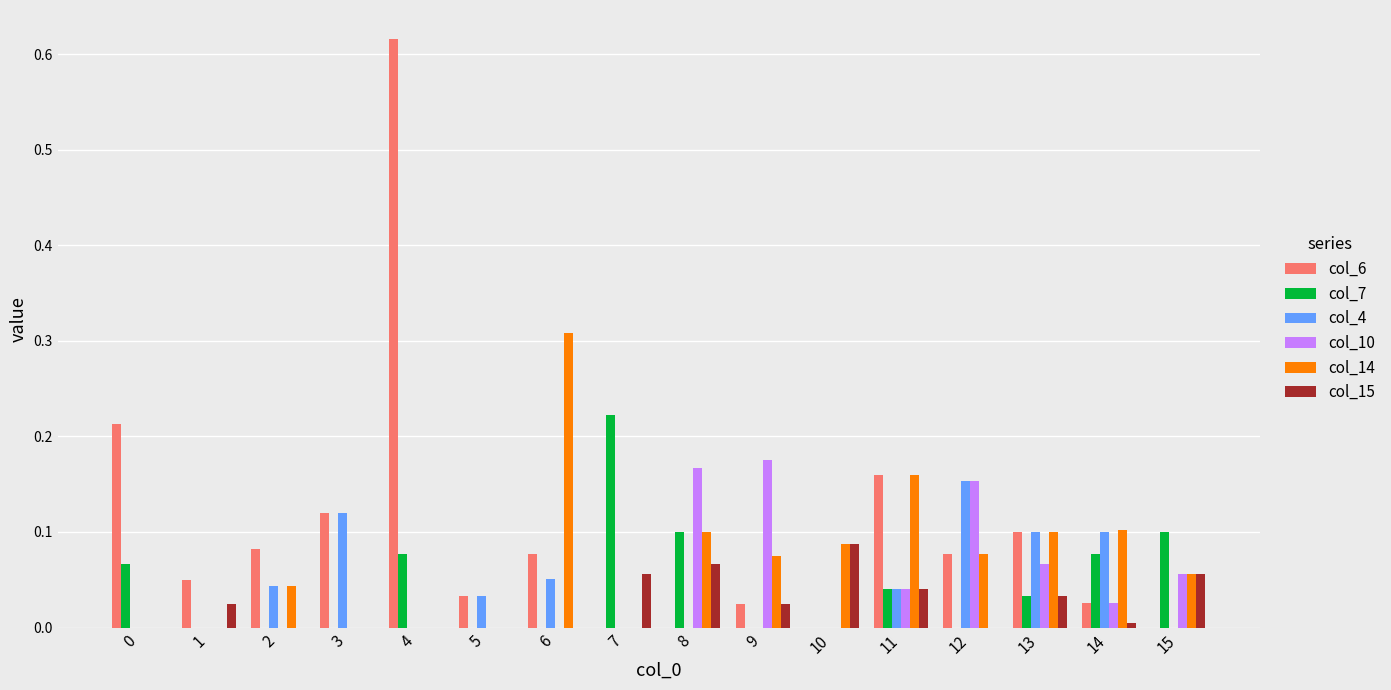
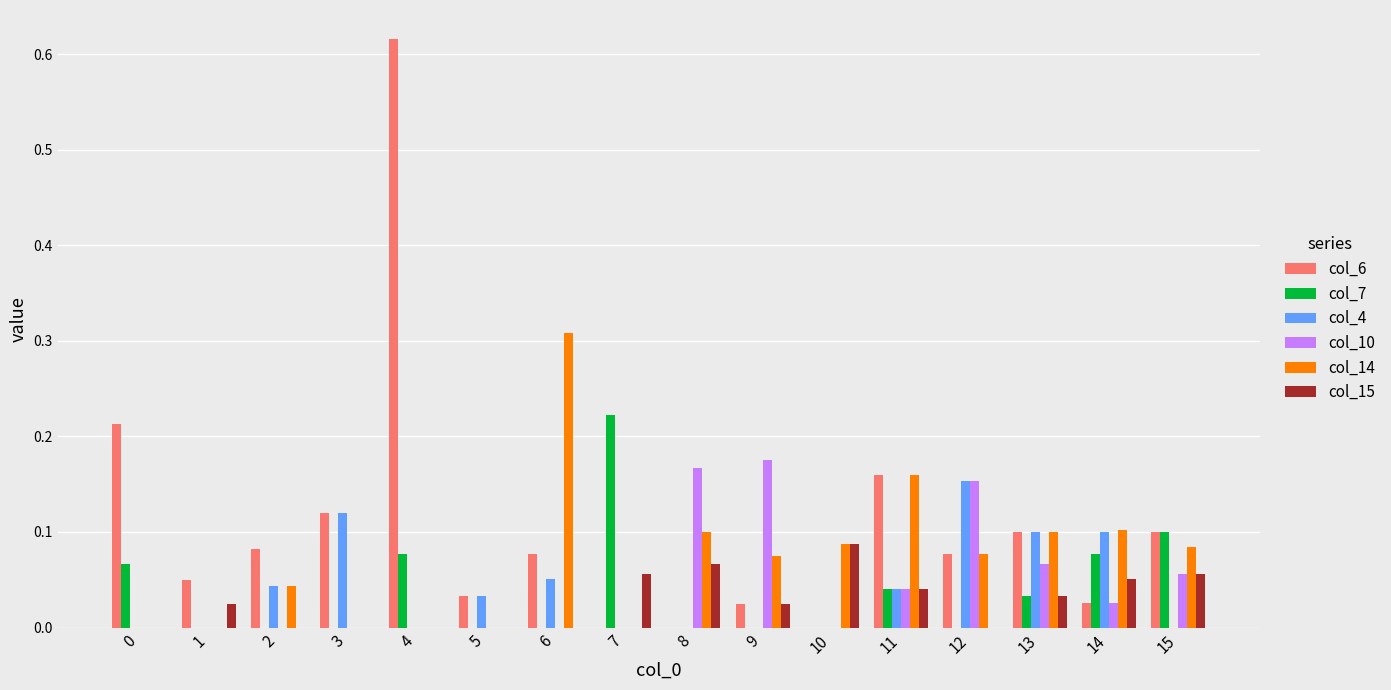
col_7, 8: 0.1 -> 0.0
col_15, 14: 0.00 -> 0.05
col_6, 15: 0.0 -> 0.1
col_14, 15: 0.06 -> 0.08
